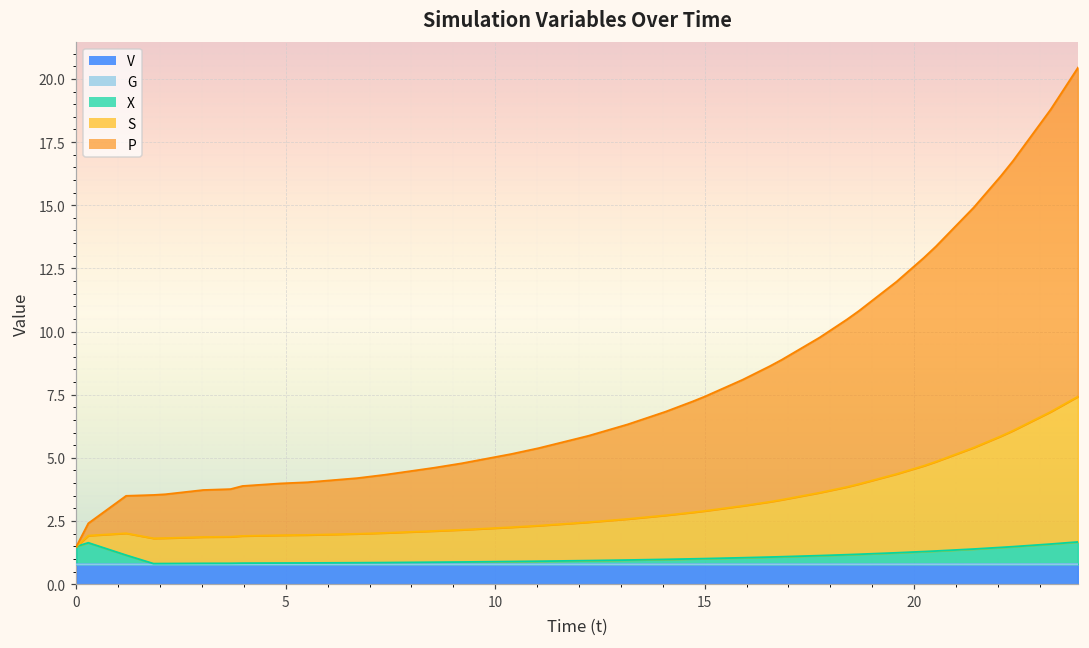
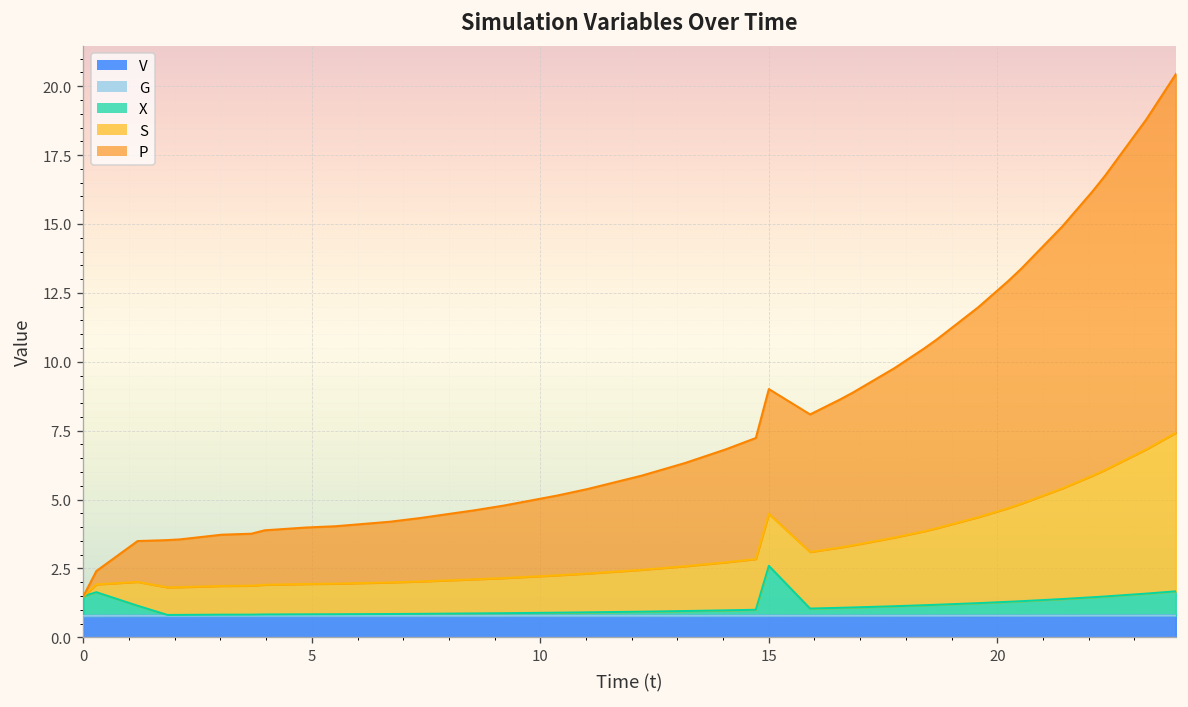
X, 15: 0.2 -> 1.8
